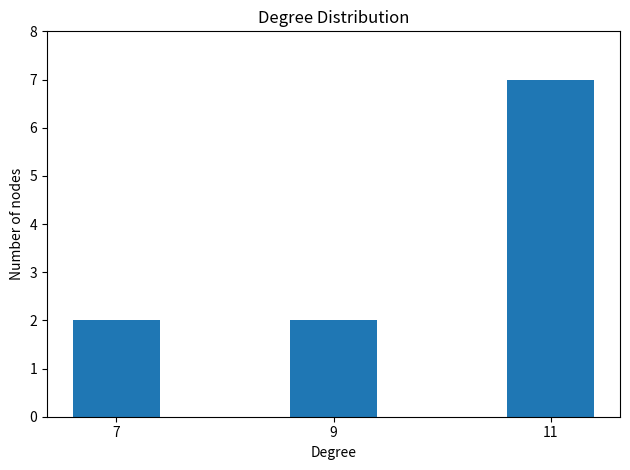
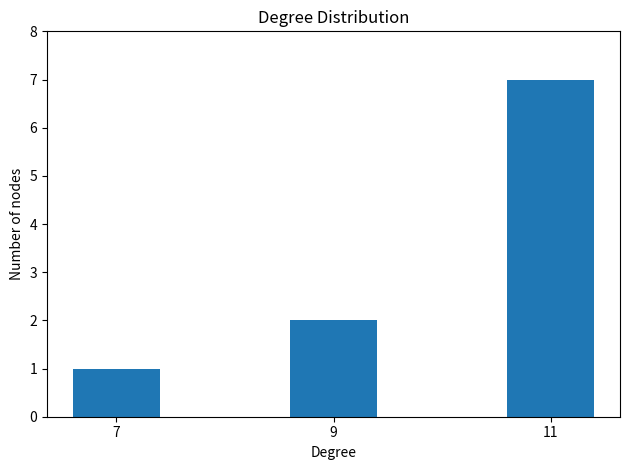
7: 2 -> 1
